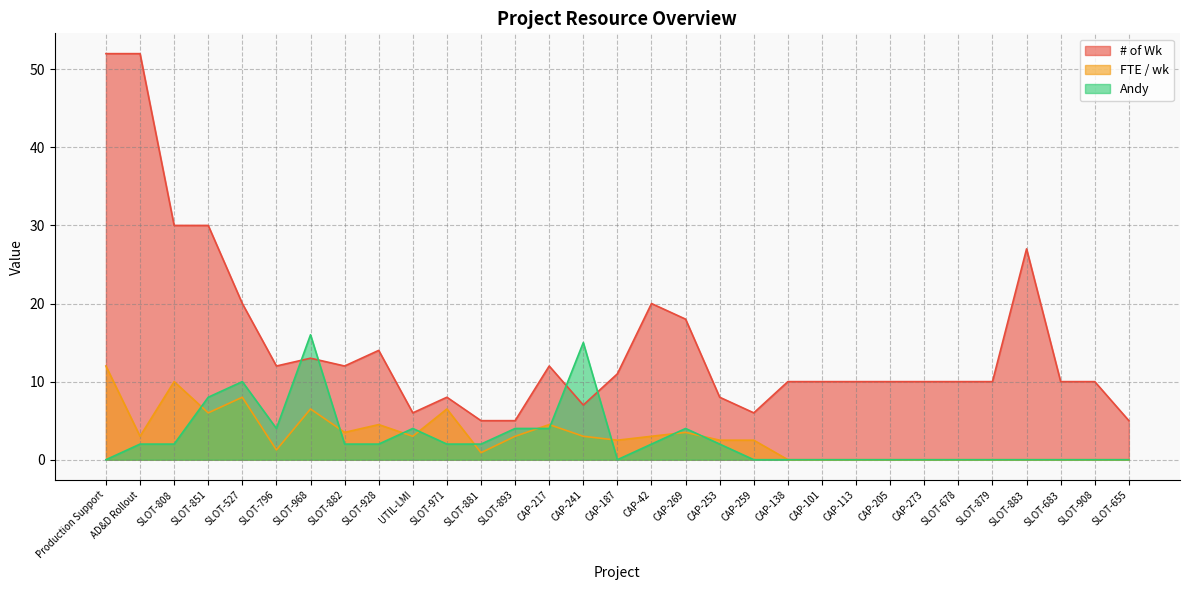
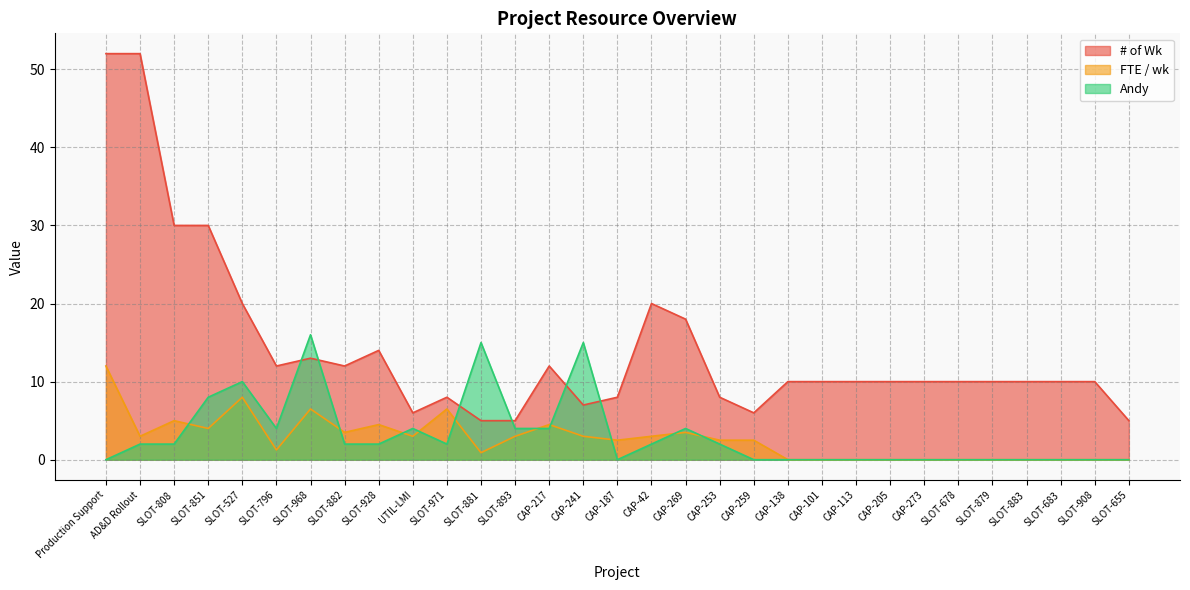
FTE / wk, SLOT-808: 10 -> 5
FTE / wk, SLOT-851: 6 -> 4
Andy, SLOT-881: 2 -> 15
# of Wk, CAP-187: 11 -> 8
# of Wk, SLOT-883: 27 -> 10
